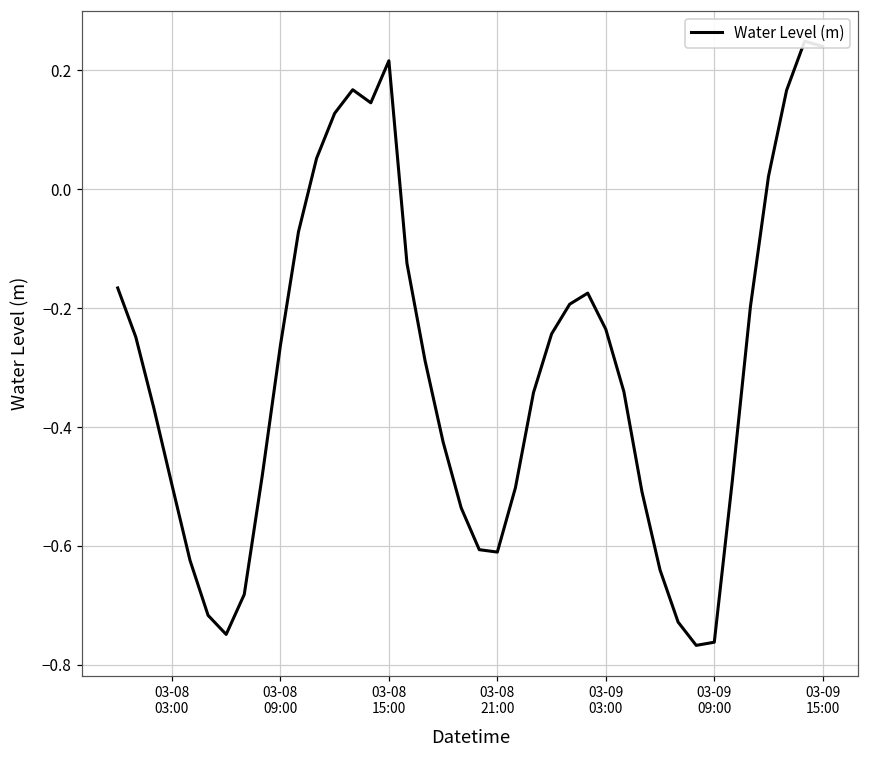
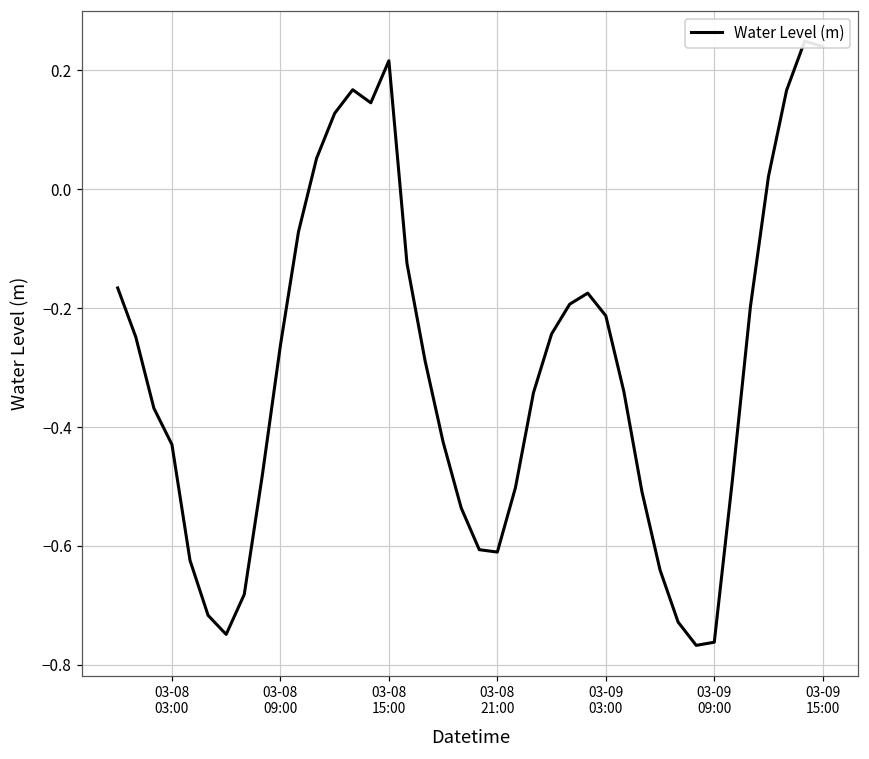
03-08 03:00: -0.50 -> -0.43
03-09 03:00: -0.24 -> -0.21
